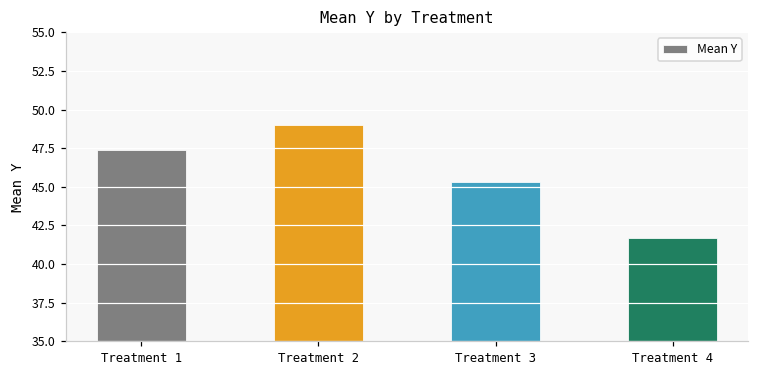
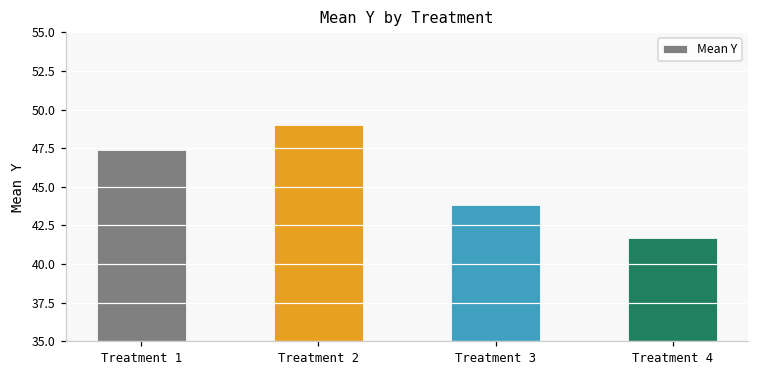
Treatment 3: 45.3 -> 43.8
